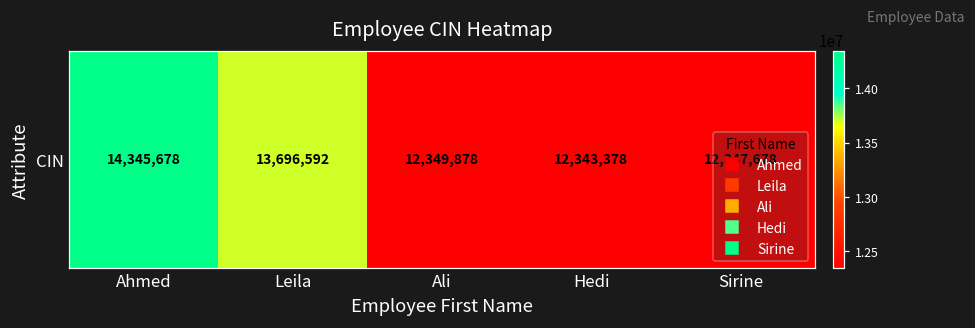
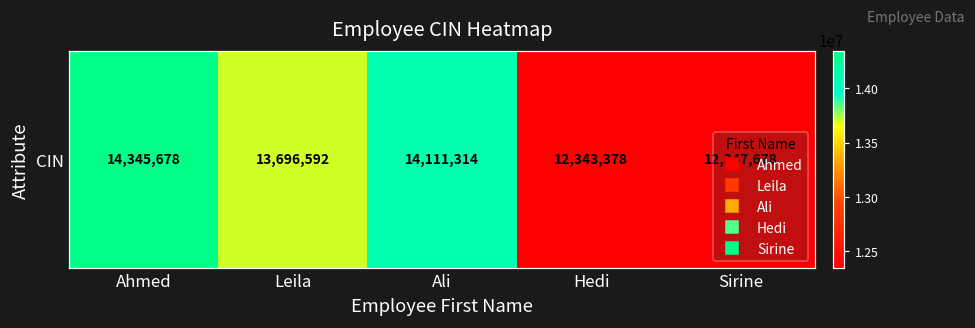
CIN, Ali: 12,349,878 -> 14,111,314
